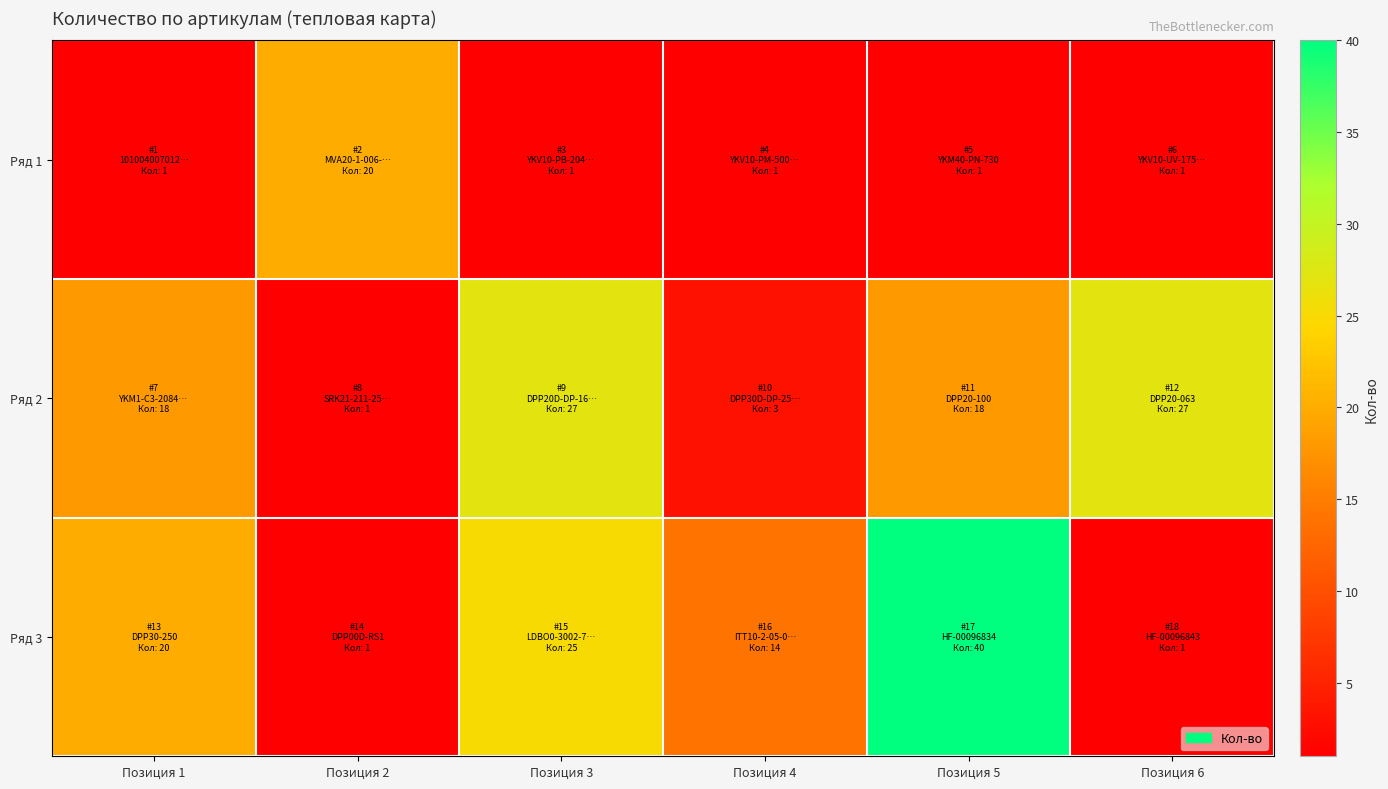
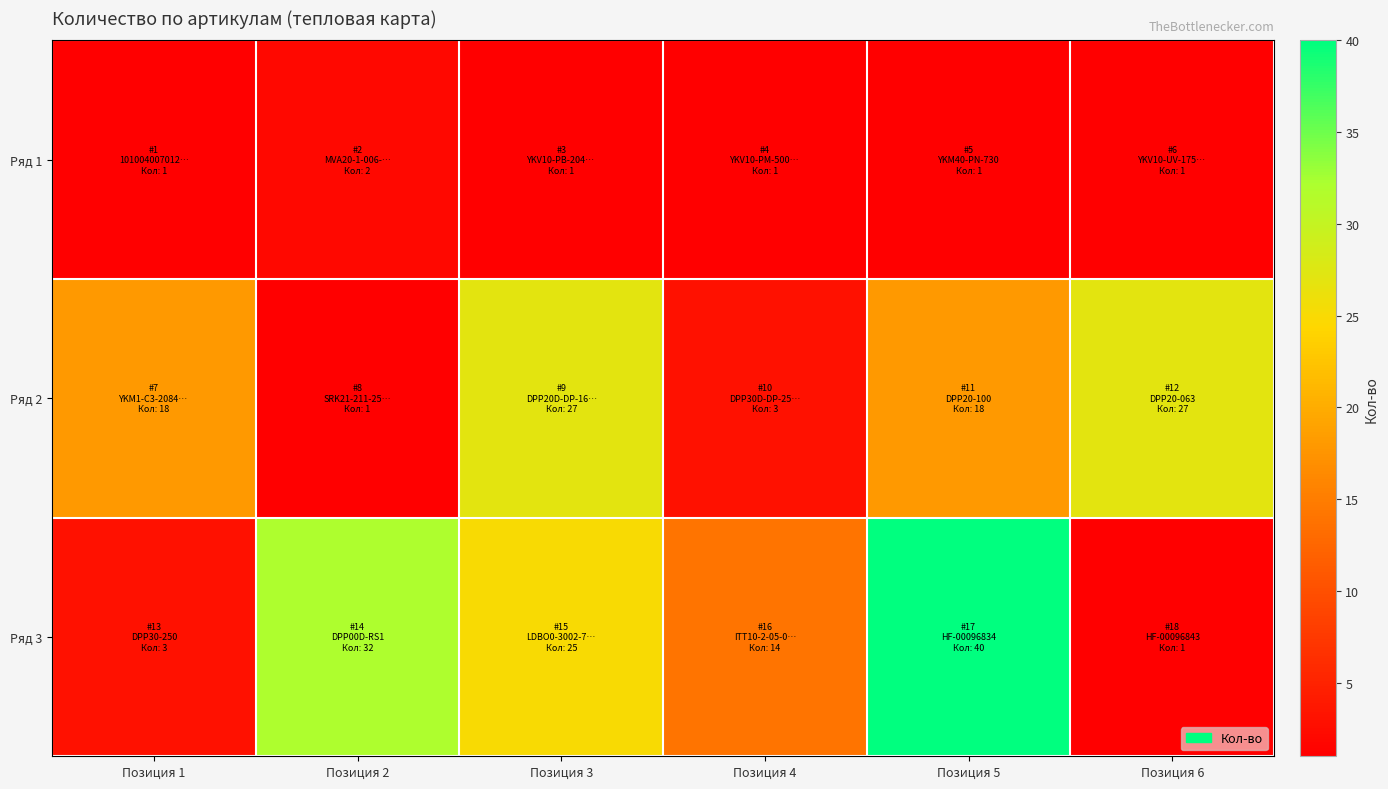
Ряд 1, Позиция 2: 20 -> 2
Ряд 3, Позиция 1: 20 -> 3
Ряд 3, Позиция 2: 1 -> 32
